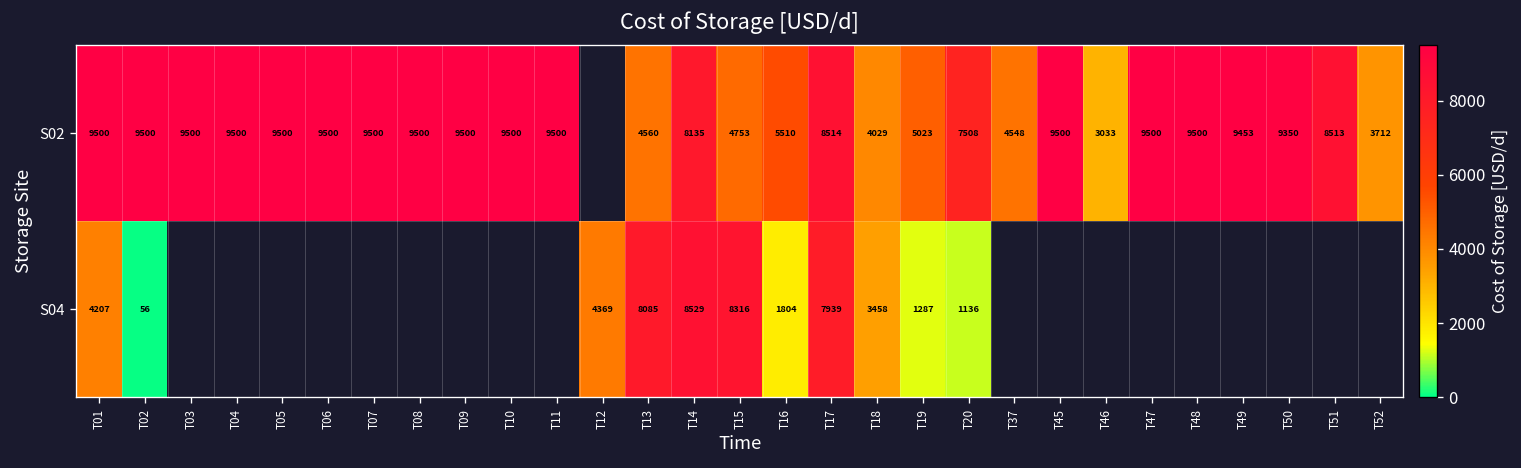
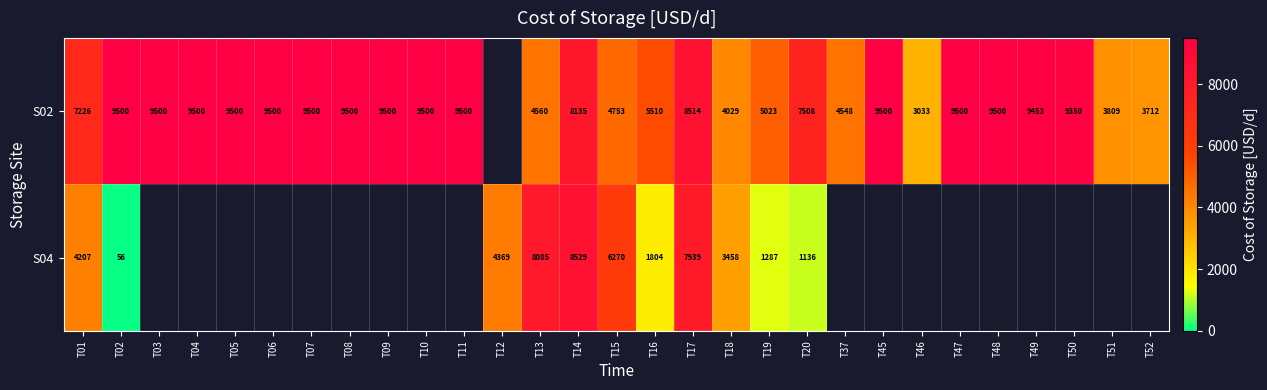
S02, T01: 9500 -> 7226
S02, T51: 8513 -> 3809
S04, T15: 8316 -> 6270
